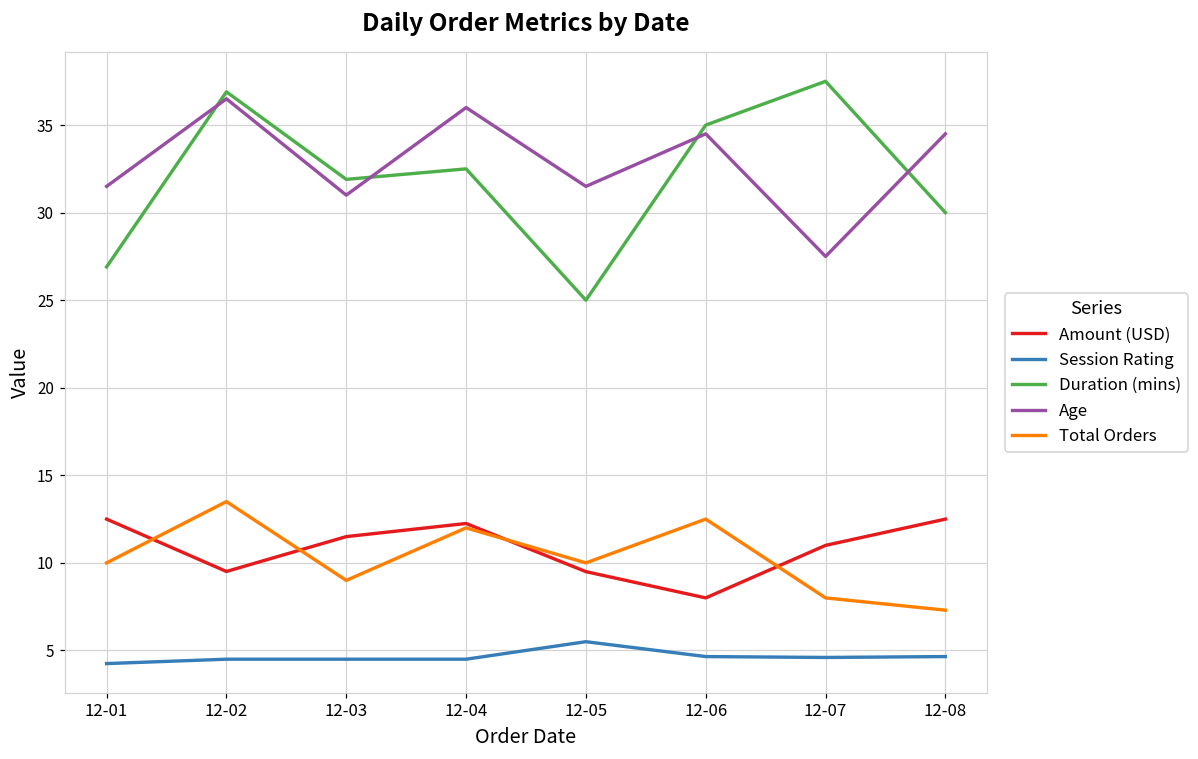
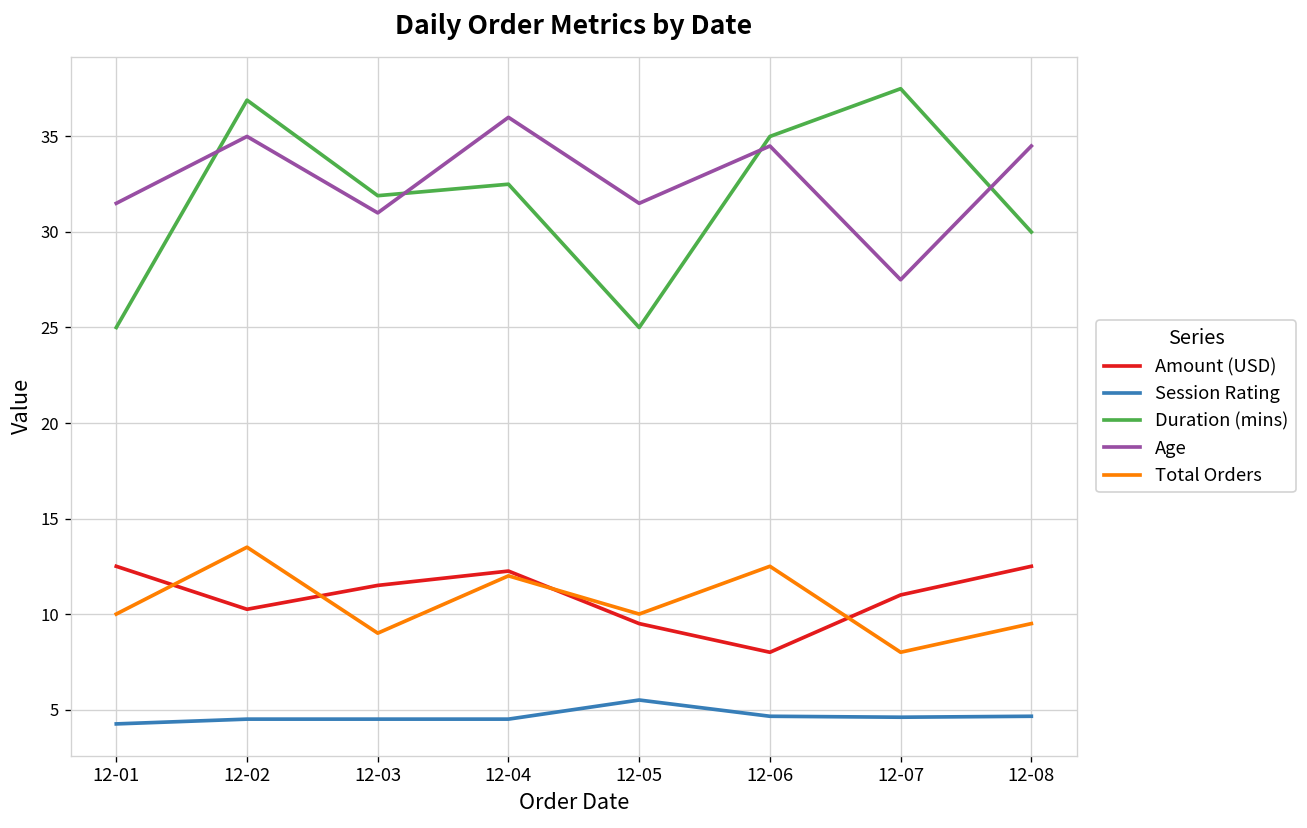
Duration (mins), 12-01: 26.9 -> 25.0
Amount (USD), 12-02: 9.5 -> 10.3
Age, 12-02: 36.5 -> 35.0
Total Orders, 12-08: 7.3 -> 9.5
